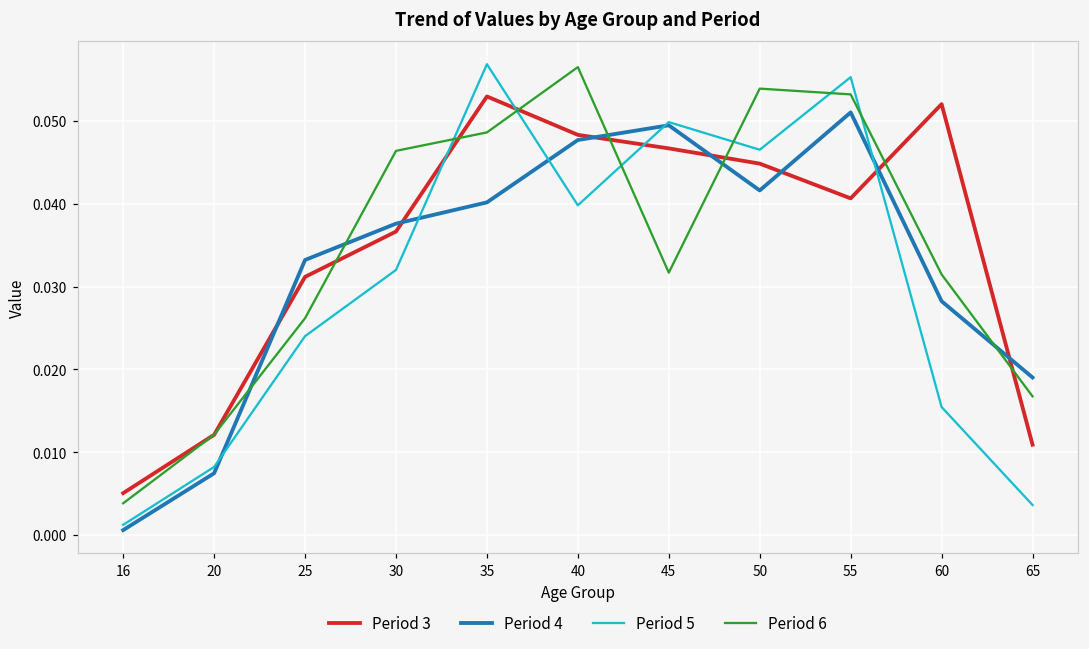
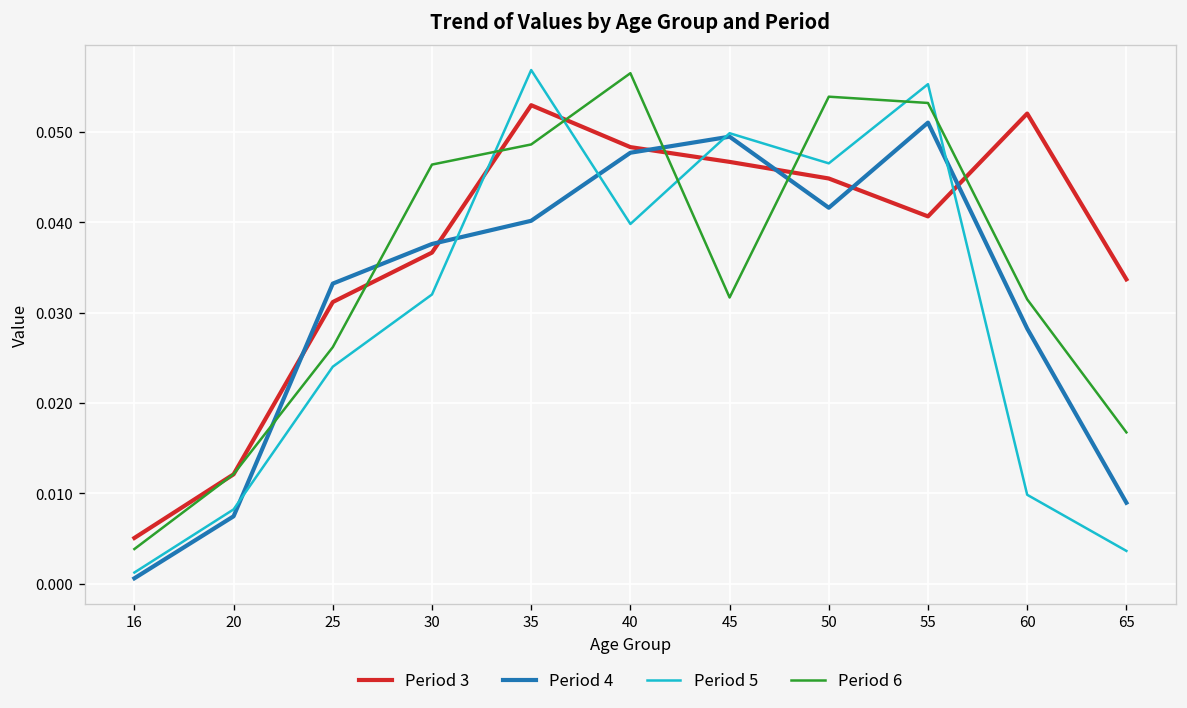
Period 5, 60: 0.015 -> 0.010
Period 3, 65: 0.011 -> 0.034
Period 4, 65: 0.019 -> 0.009
